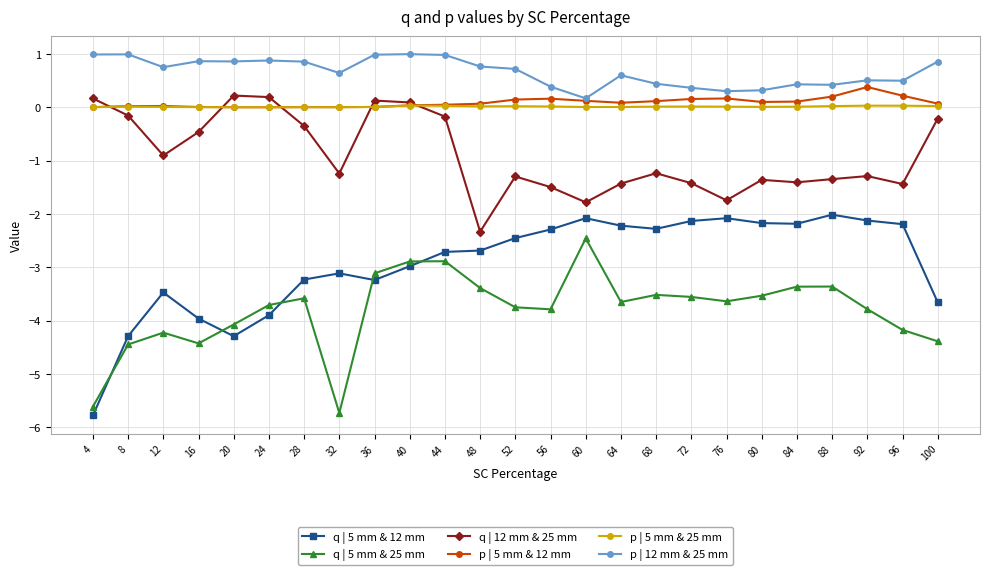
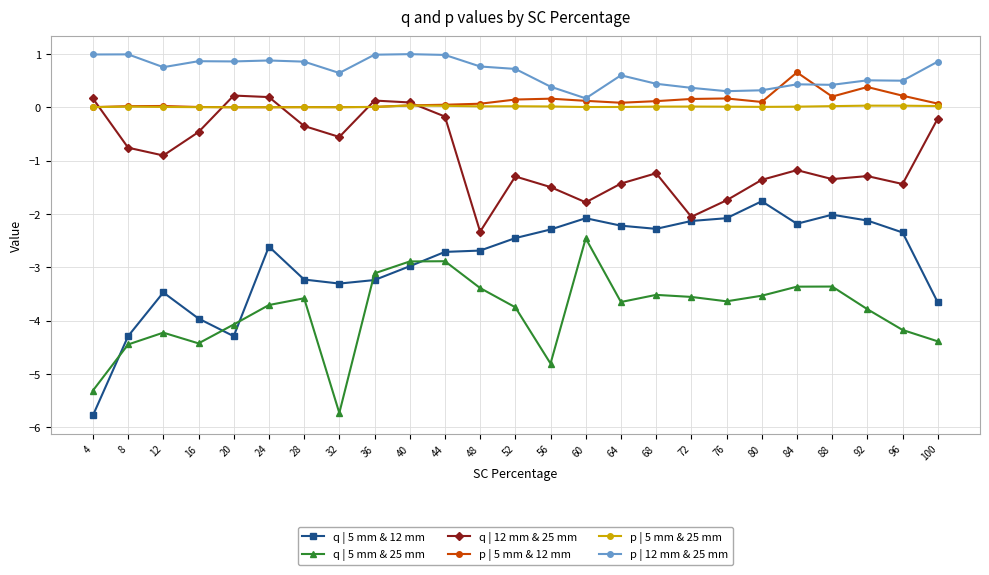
q | 5 mm & 25 mm, 4: -5.6 -> -5.3
q | 12 mm & 25 mm, 8: -0.2 -> -0.8
q | 5 mm & 12 mm, 24: -3.9 -> -2.6
q | 5 mm & 12 mm, 32: -3.1 -> -3.3
q | 12 mm & 25 mm, 32: -1.2 -> -0.6
q | 5 mm & 25 mm, 56: -3.8 -> -4.8
q | 12 mm & 25 mm, 72: -1.4 -> -2.1
q | 5 mm & 12 mm, 80: -2.2 -> -1.8
q | 12 mm & 25 mm, 84: -1.4 -> -1.2
p | 5 mm & 12 mm, 84: 0.1 -> 0.7
q | 5 mm & 12 mm, 96: -2.2 -> -2.3
